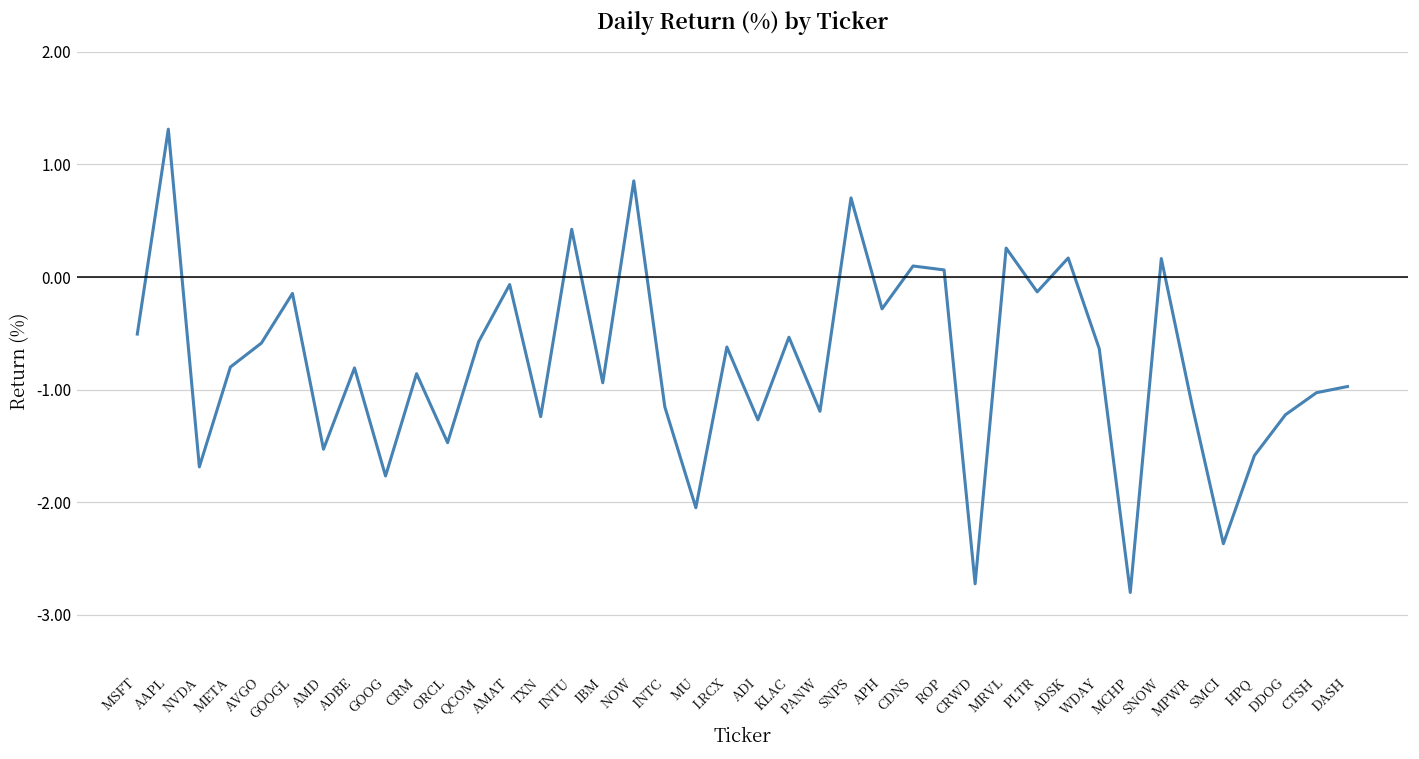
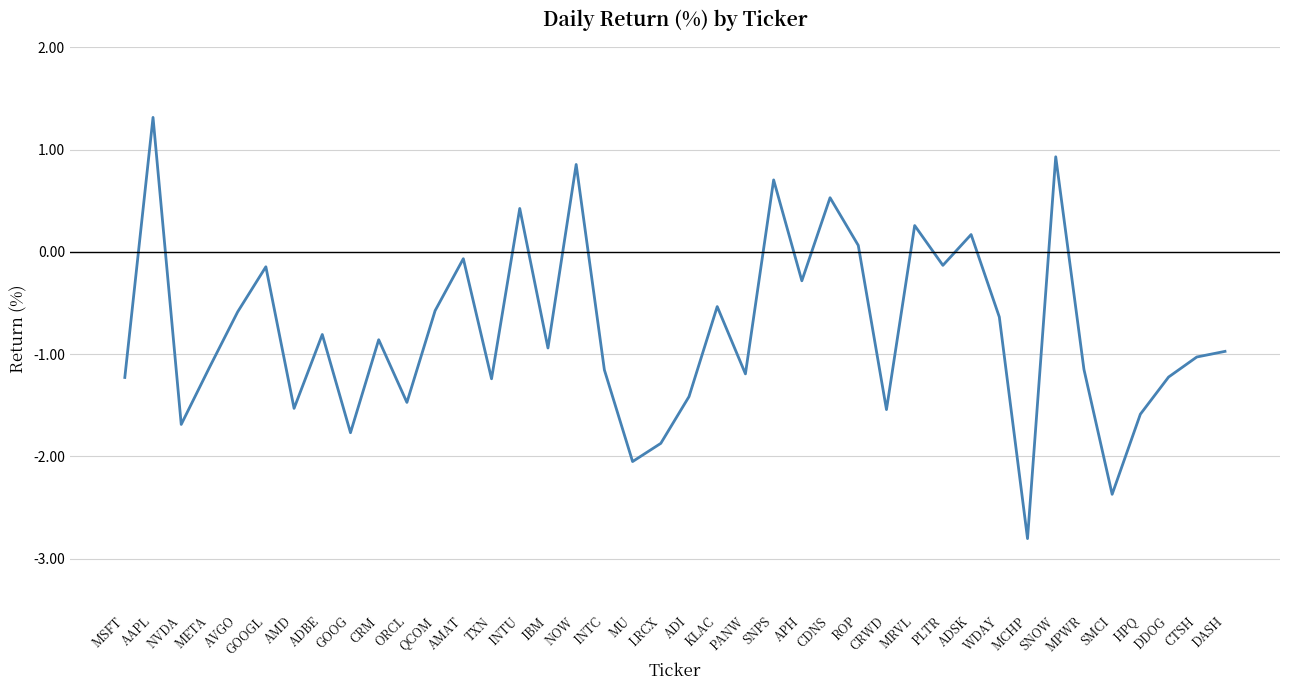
MSFT: -0.51 -> -1.23
META: -0.80 -> -1.13
LRCX: -0.62 -> -1.87
ADI: -1.27 -> -1.42
CDNS: 0.10 -> 0.53
CRWD: -2.73 -> -1.54
SNOW: 0.16 -> 0.93
